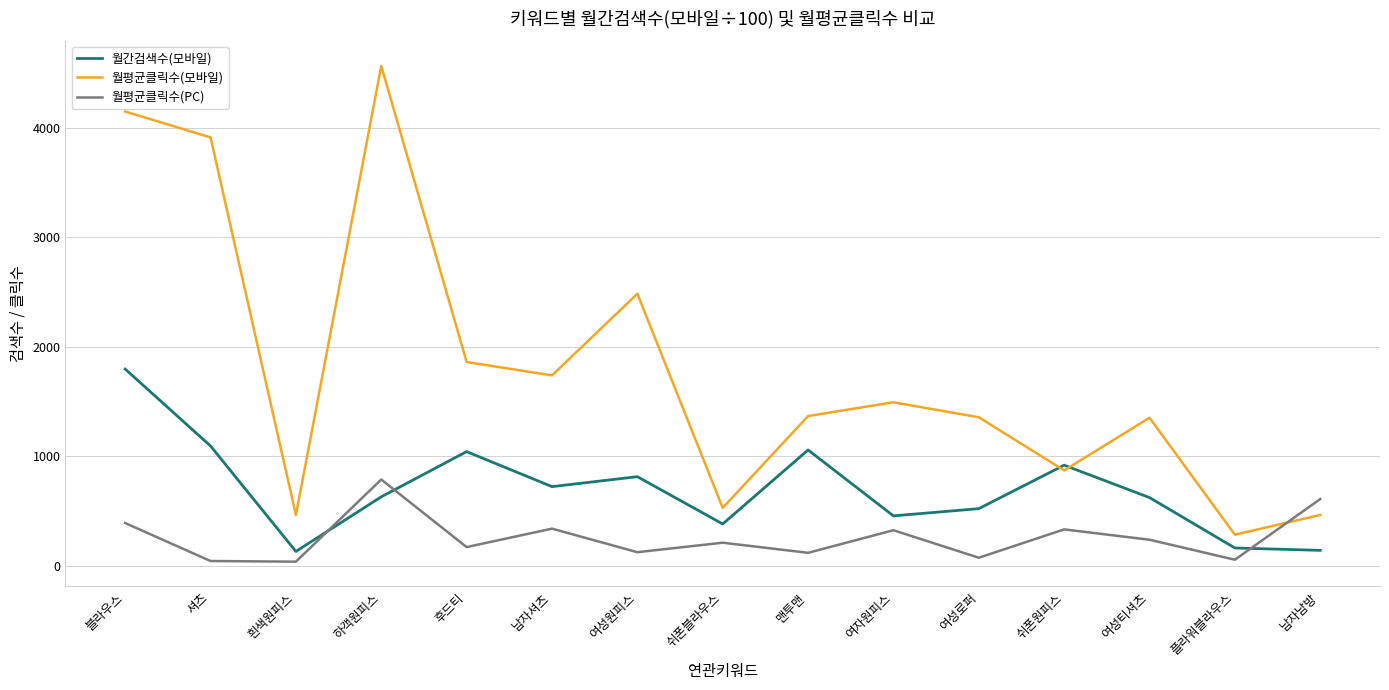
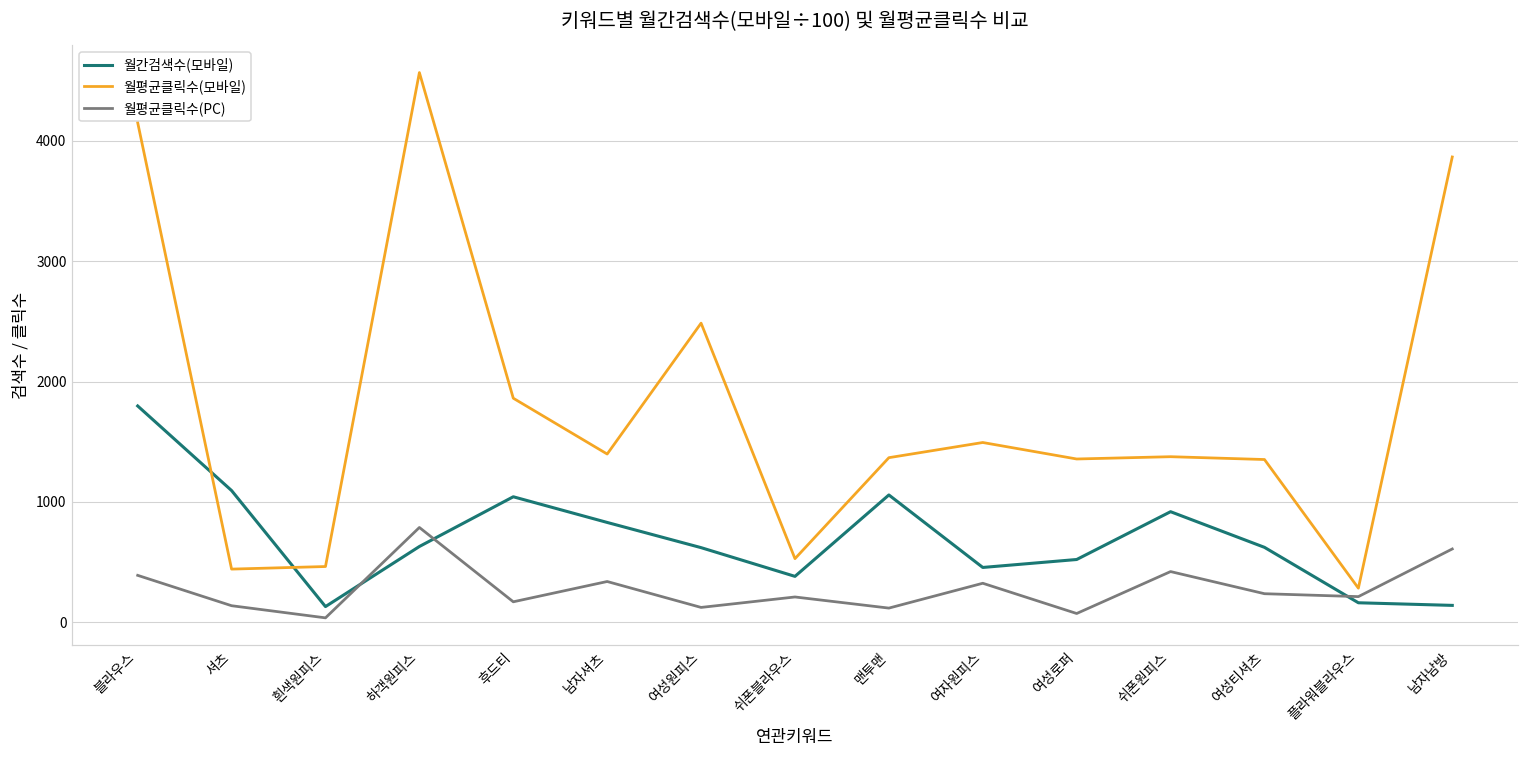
월평균클릭수(모바일), 셔츠: 3910 -> 440
월평균클릭수(PC), 셔츠: 40 -> 140
월간검색수(모바일), 남자셔츠: 720 -> 830
월평균클릭수(모바일), 남자셔츠: 1740 -> 1400
월간검색수(모바일), 여성원피스: 810 -> 620
월평균클릭수(모바일), 쉬폰원피스: 870 -> 1380
월평균클릭수(PC), 쉬폰원피스: 330 -> 420
월평균클릭수(PC), 플라워블라우스: 60 -> 210
월평균클릭수(모바일), 남자남방: 460 -> 3860
